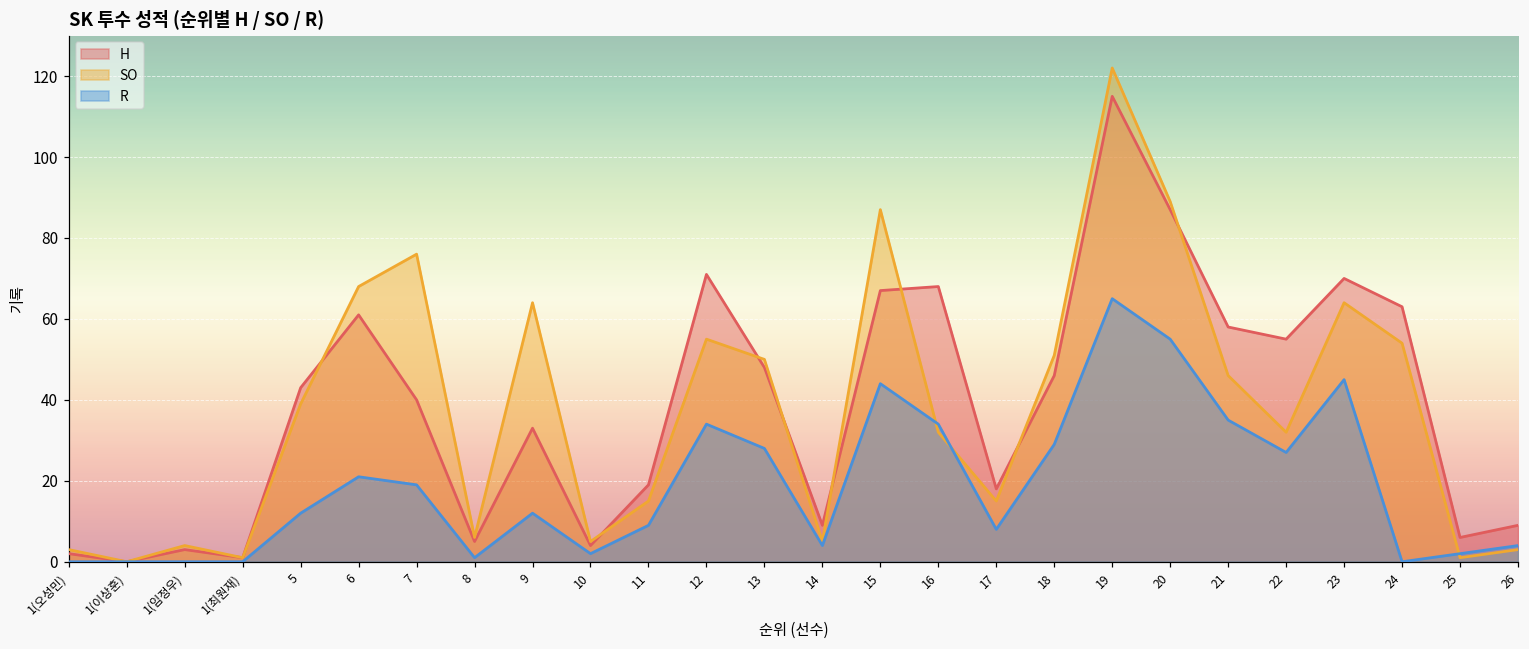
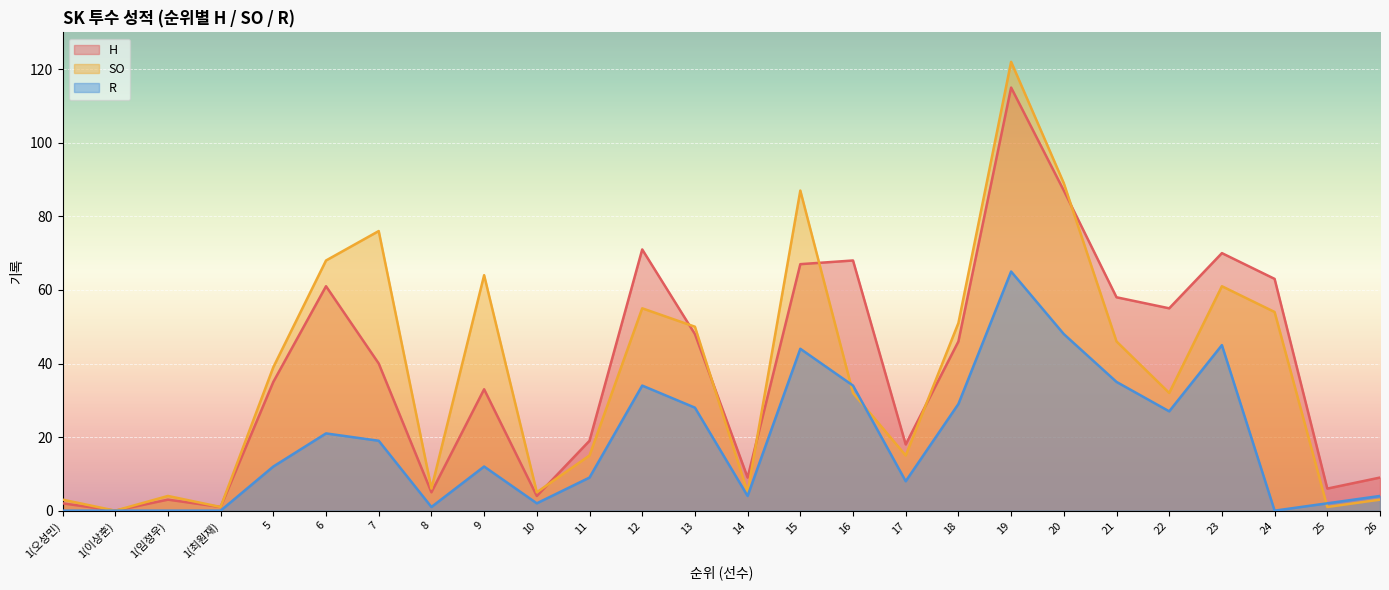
H, 5: 43 -> 35
R, 20: 55 -> 48
SO, 23: 64 -> 61
